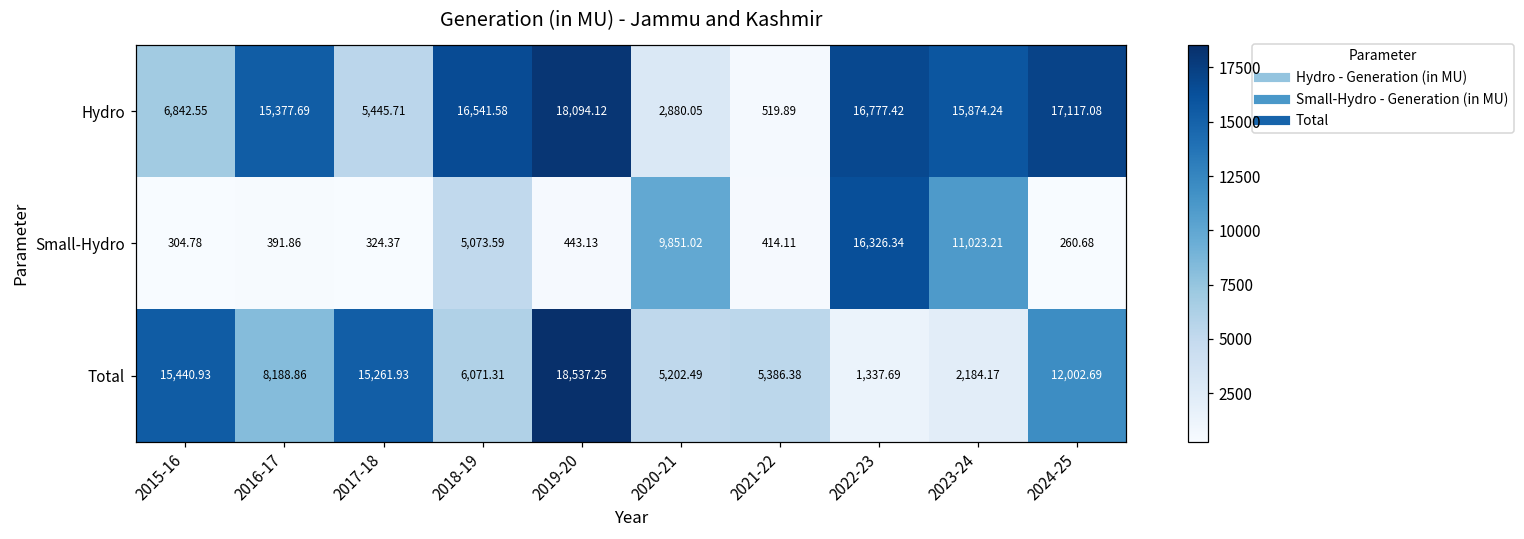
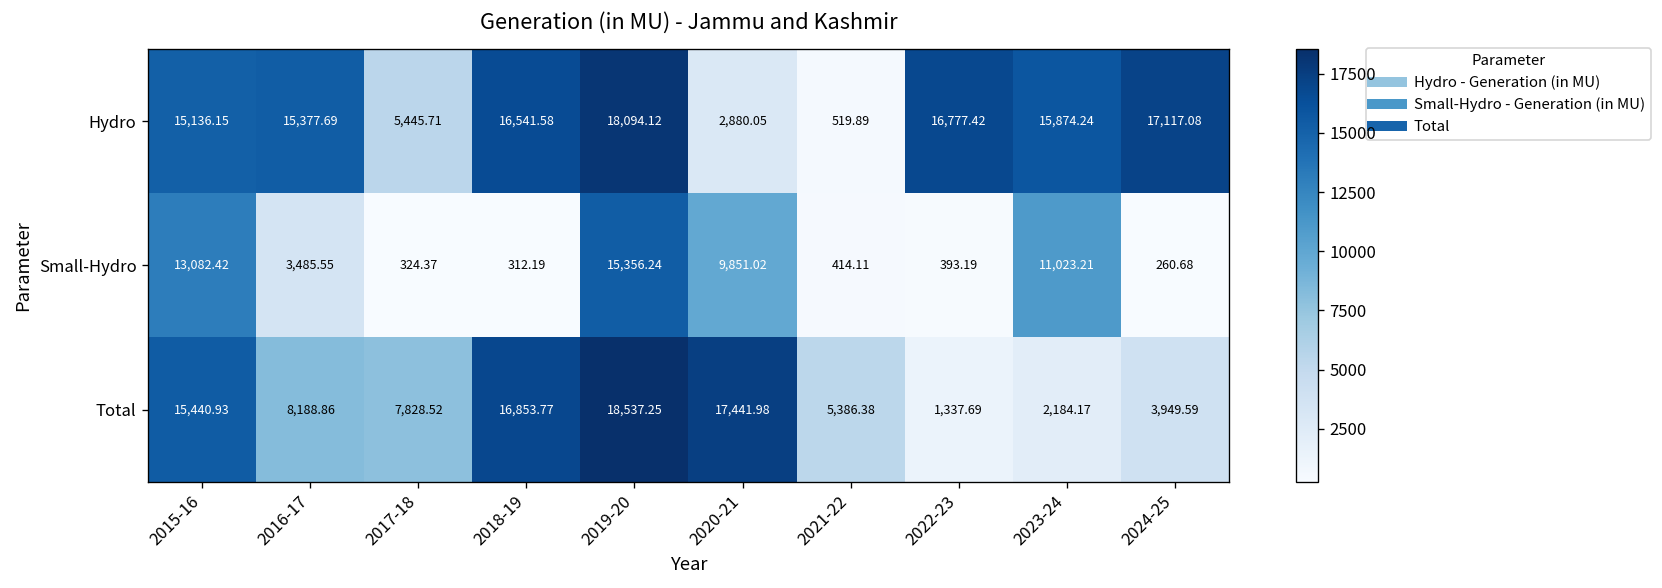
Hydro, 2015-16: 6,842.55 -> 15,136.15
Small-Hydro, 2015-16: 304.78 -> 13,082.42
Small-Hydro, 2016-17: 391.86 -> 3,485.55
Small-Hydro, 2018-19: 5,073.59 -> 312.19
Small-Hydro, 2019-20: 443.13 -> 15,356.24
Small-Hydro, 2022-23: 16,326.34 -> 393.19
Total, 2017-18: 15,261.93 -> 7,828.52
Total, 2018-19: 6,071.31 -> 16,853.77
Total, 2020-21: 5,202.49 -> 17,441.98
Total, 2024-25: 12,002.69 -> 3,949.59
